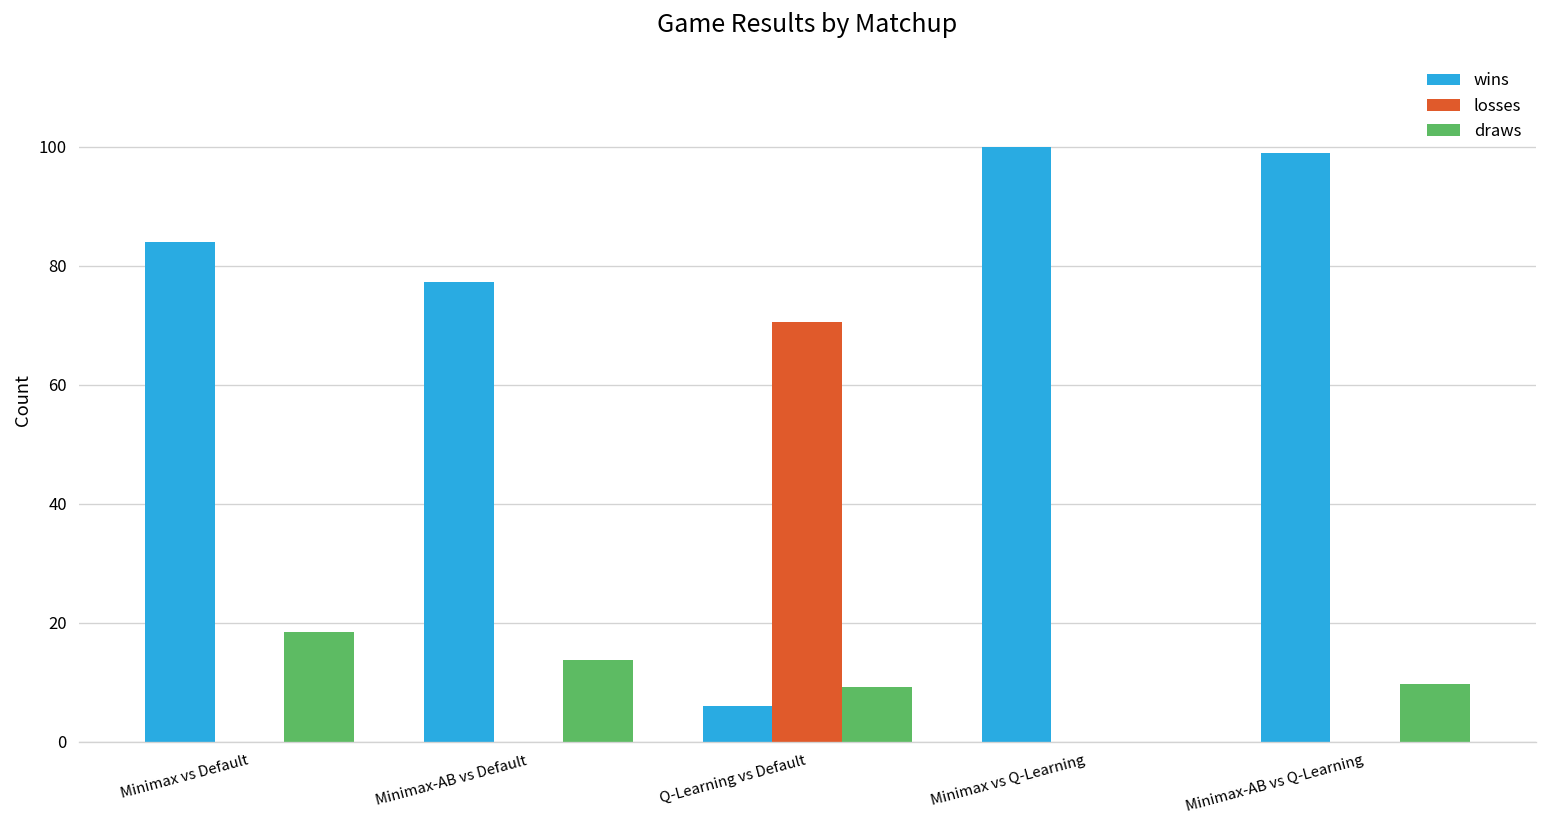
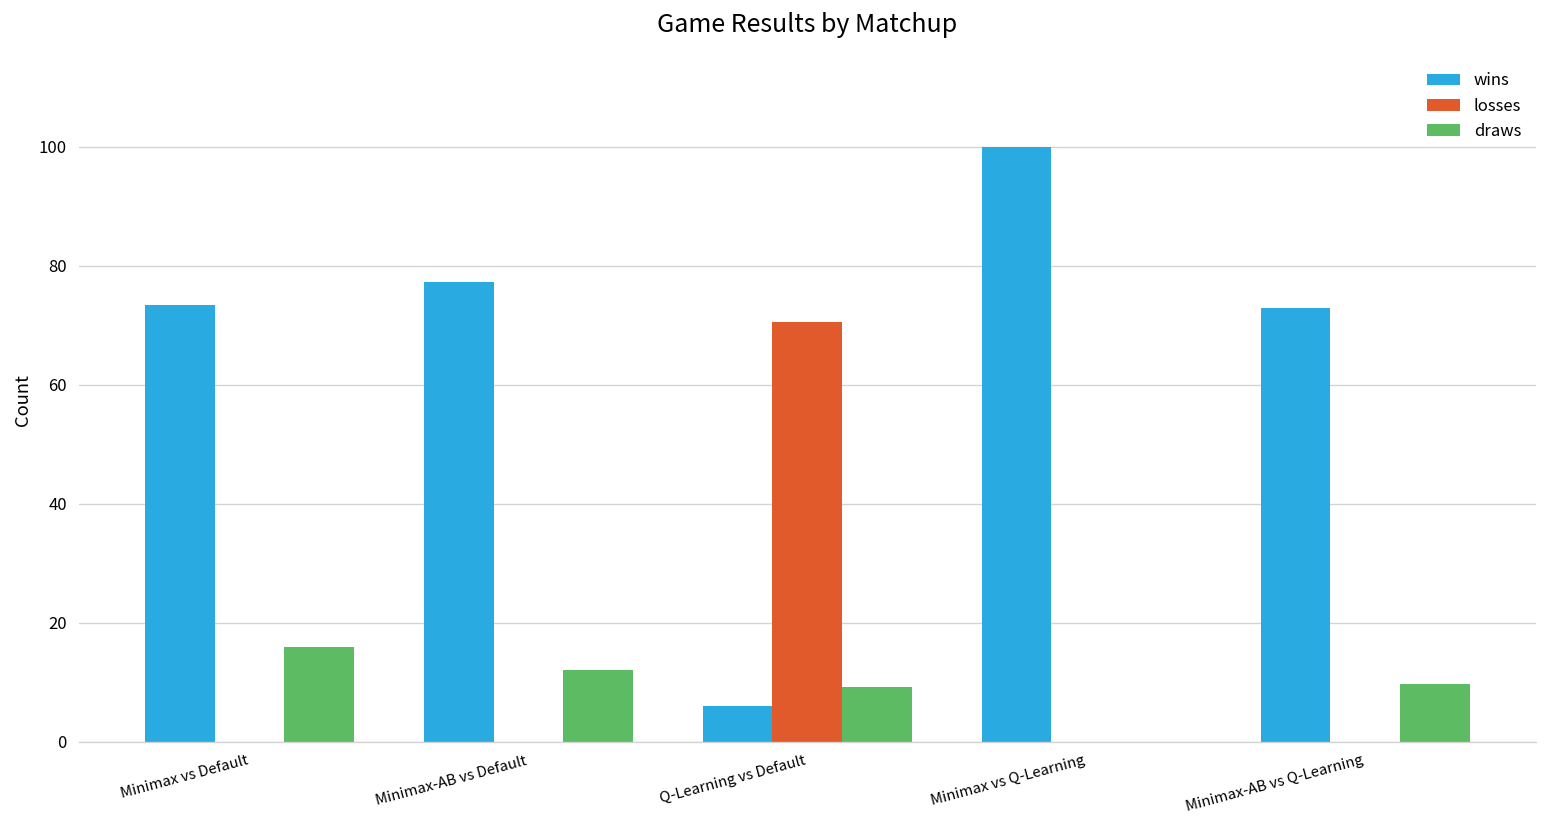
wins, Minimax vs Default: 84 -> 73
draws, Minimax vs Default: 19 -> 16
draws, Minimax-AB vs Default: 14 -> 12
wins, Minimax-AB vs Q-Learning: 99 -> 73
